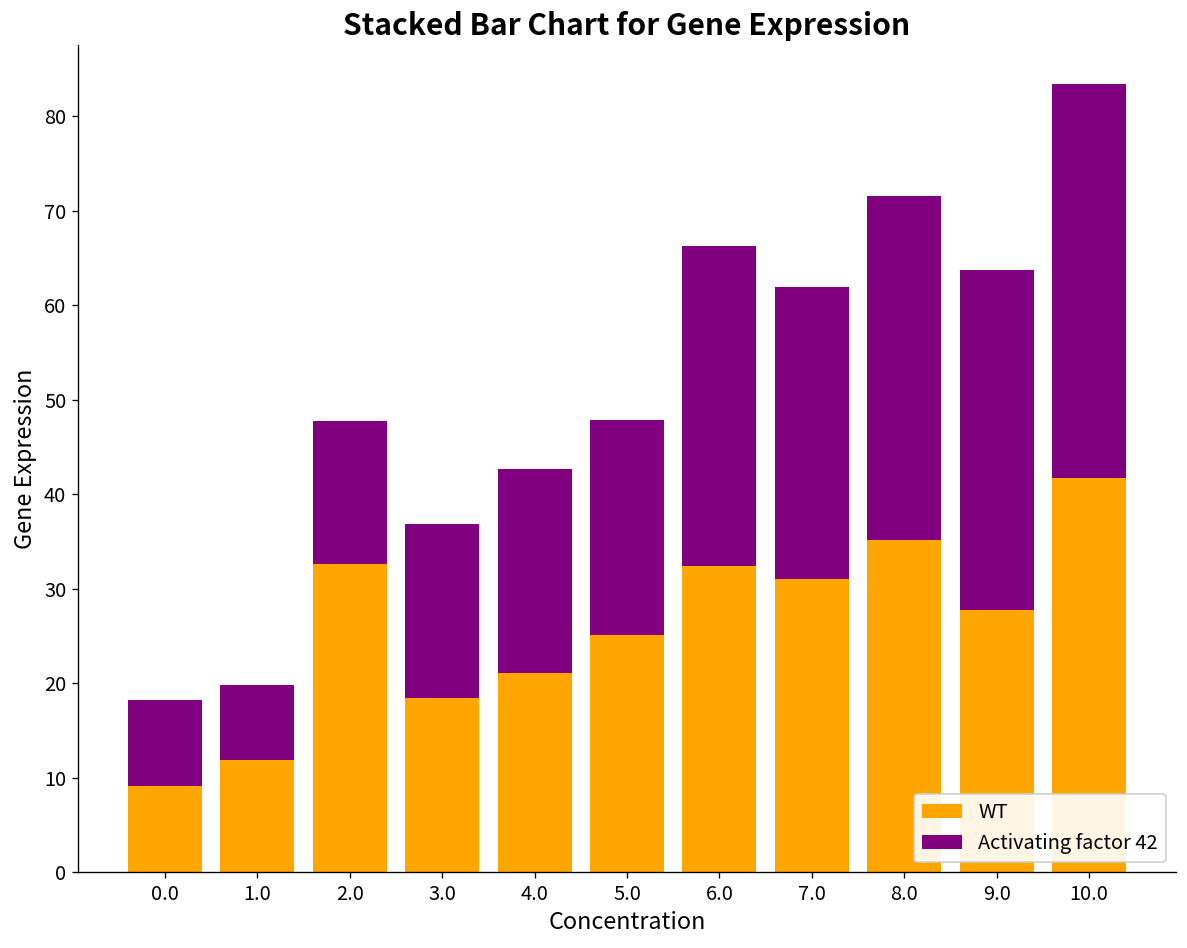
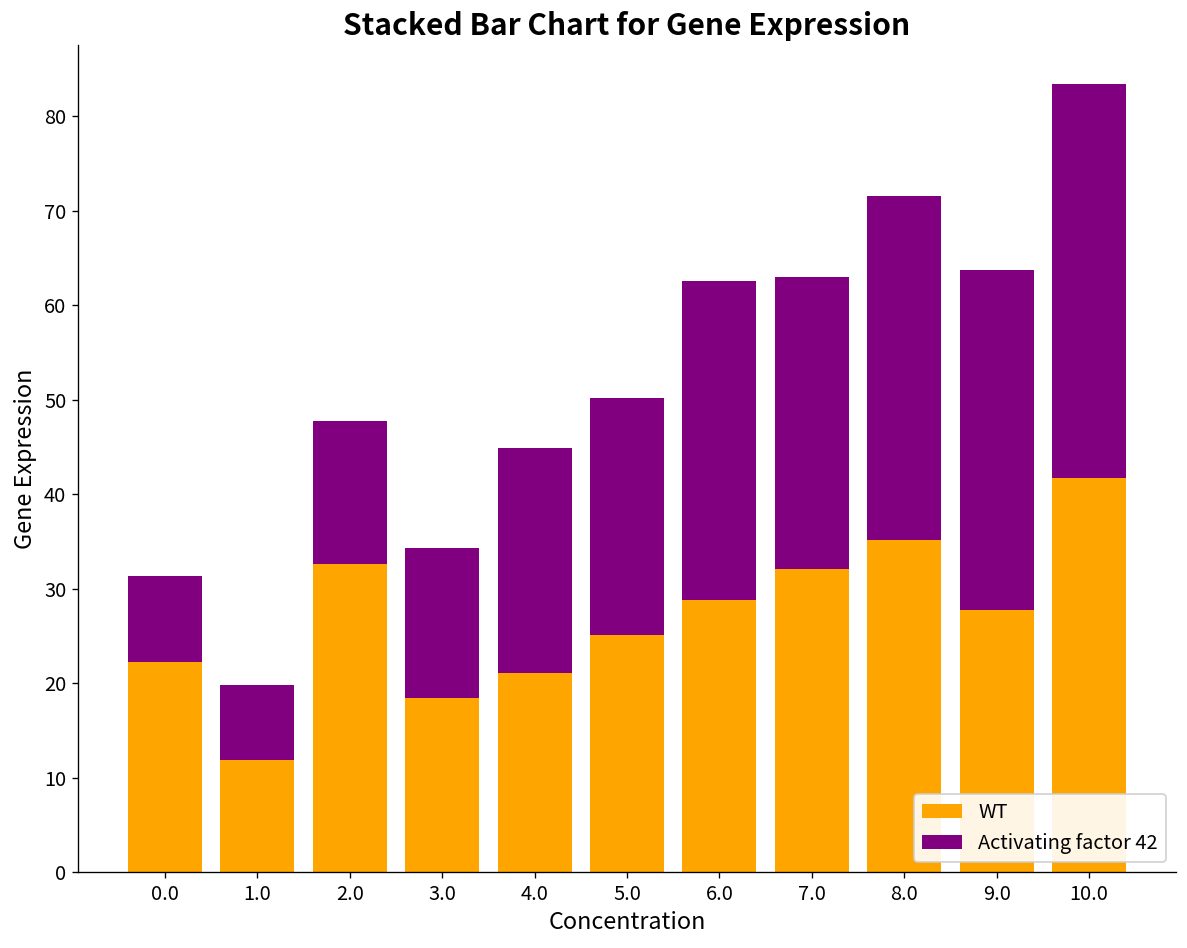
WT, 0.0: 9 -> 22
Activating factor 42, 3.0: 18 -> 16
Activating factor 42, 4.0: 22 -> 24
Activating factor 42, 5.0: 23 -> 25
WT, 6.0: 32 -> 29
WT, 7.0: 31 -> 32
